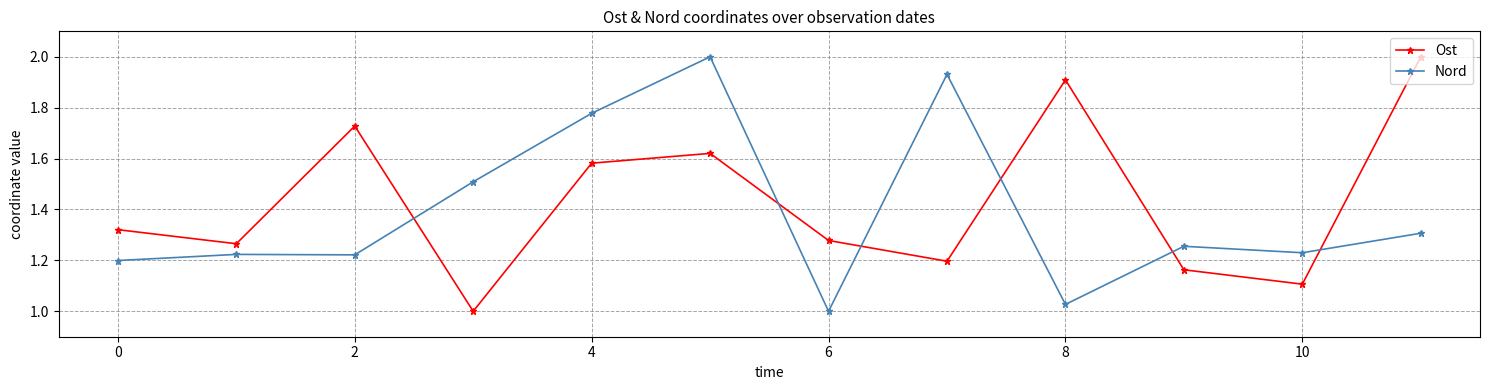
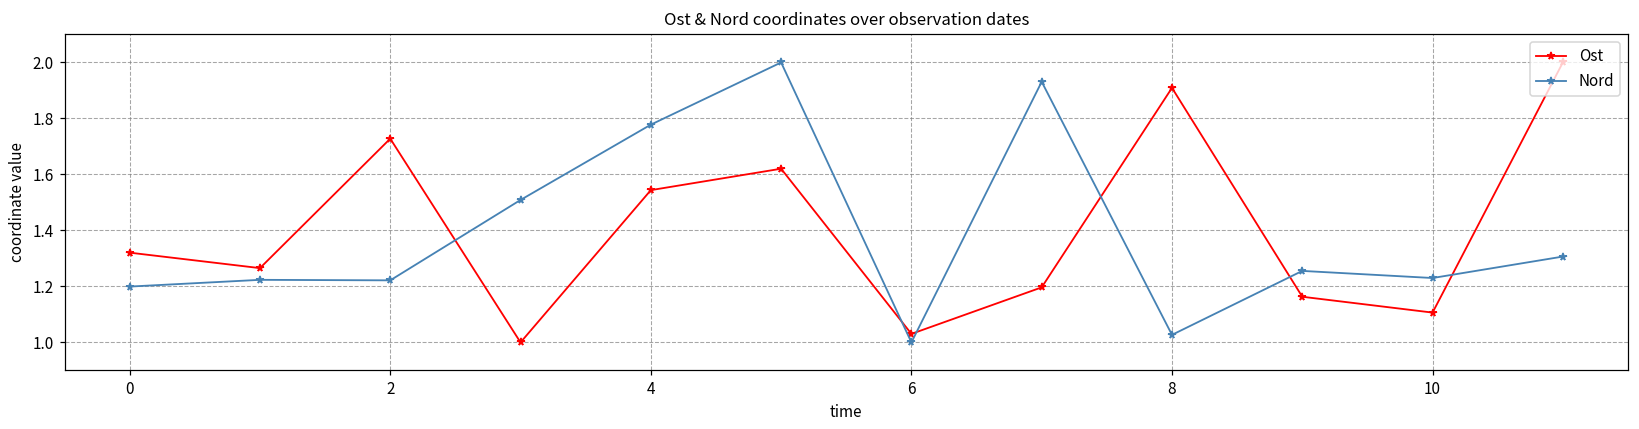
Ost, 4: 1.58 -> 1.54
Ost, 6: 1.28 -> 1.03
